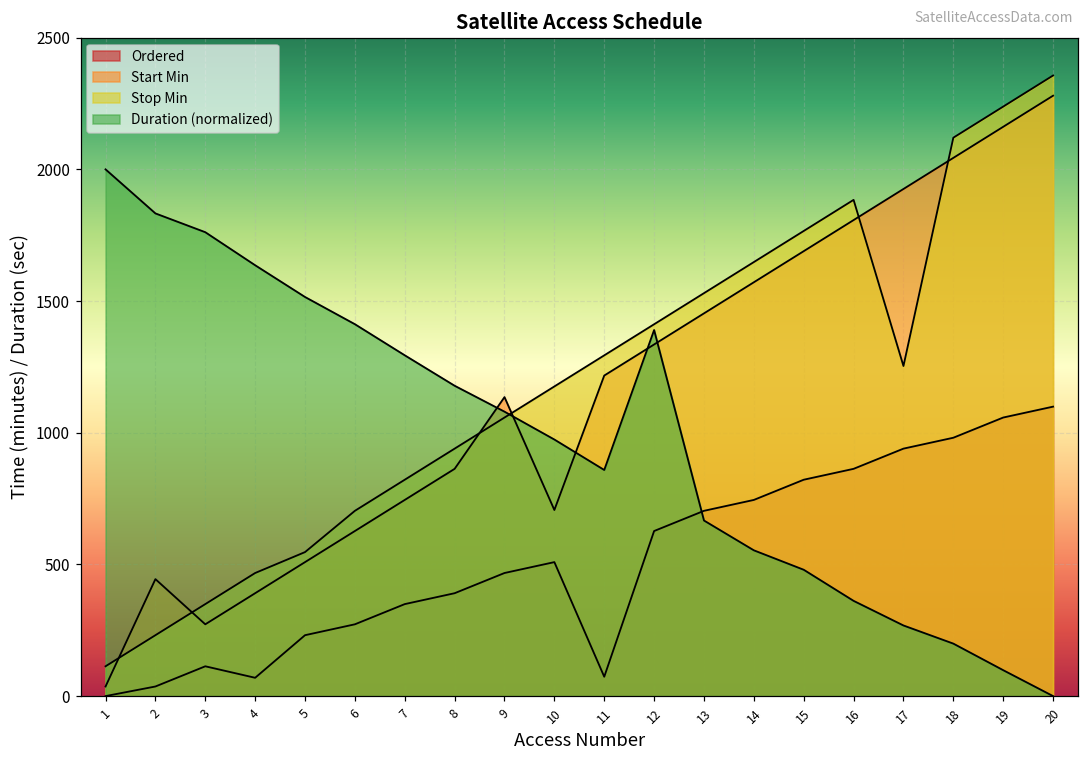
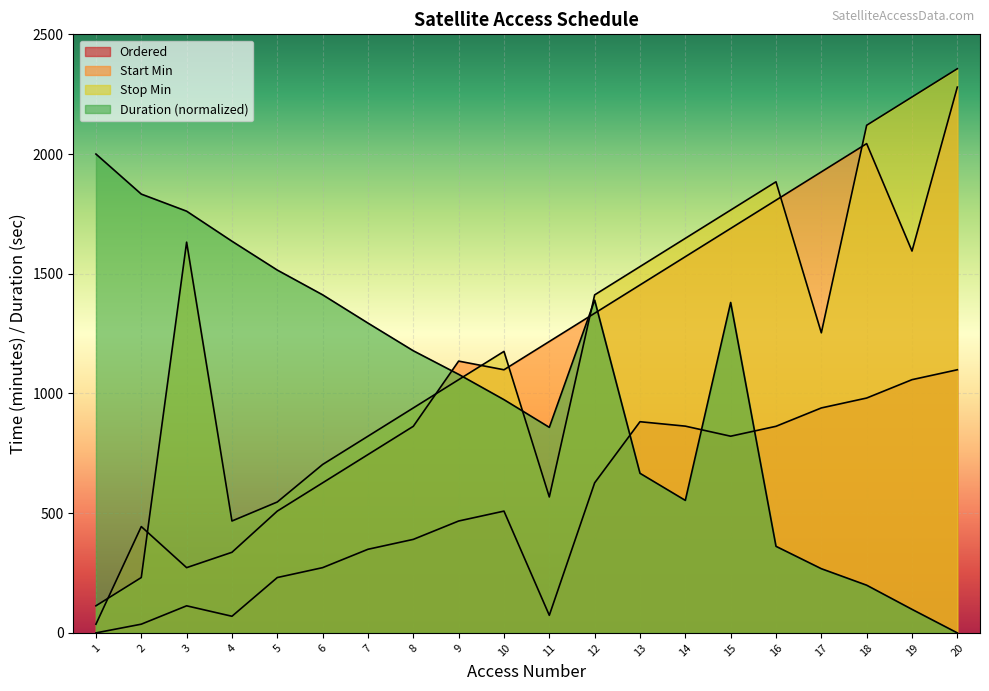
Stop Min, 3: 350 -> 1630
Start Min, 4: 390 -> 340
Start Min, 10: 710 -> 1100
Stop Min, 11: 1290 -> 570
Ordered, 13: 700 -> 880
Ordered, 14: 740 -> 860
Duration (normalized), 15: 480 -> 1380
Start Min, 19: 2160 -> 1590
